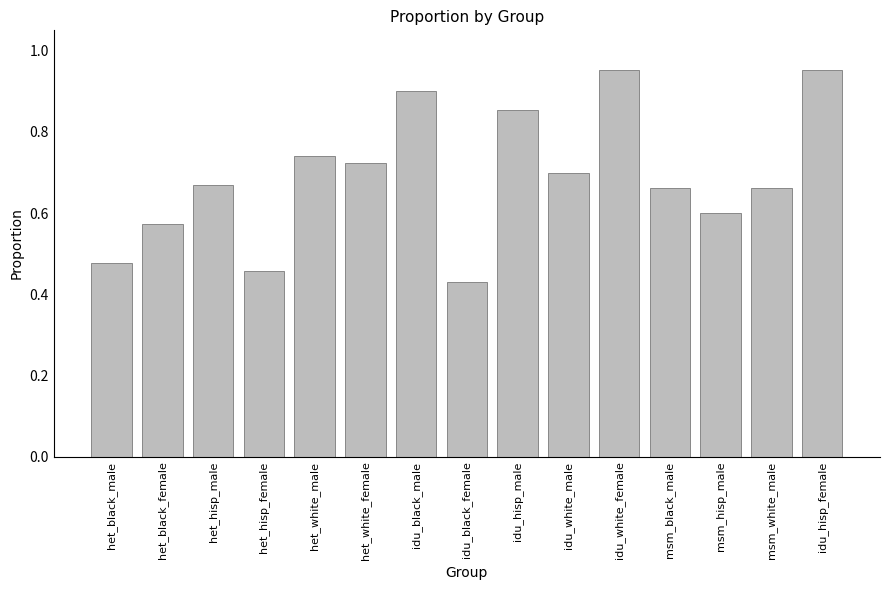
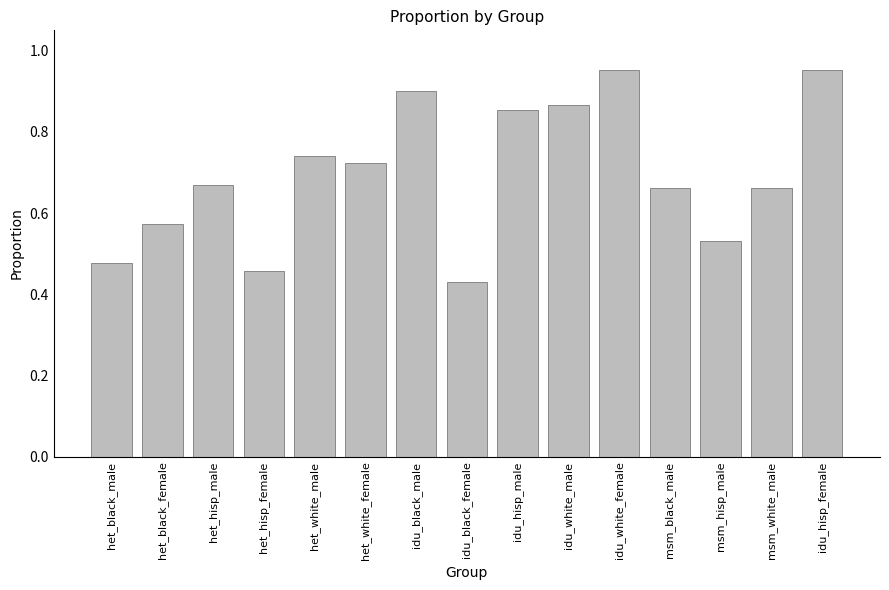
idu_white_male: 0.70 -> 0.87
msm_hisp_male: 0.60 -> 0.53
